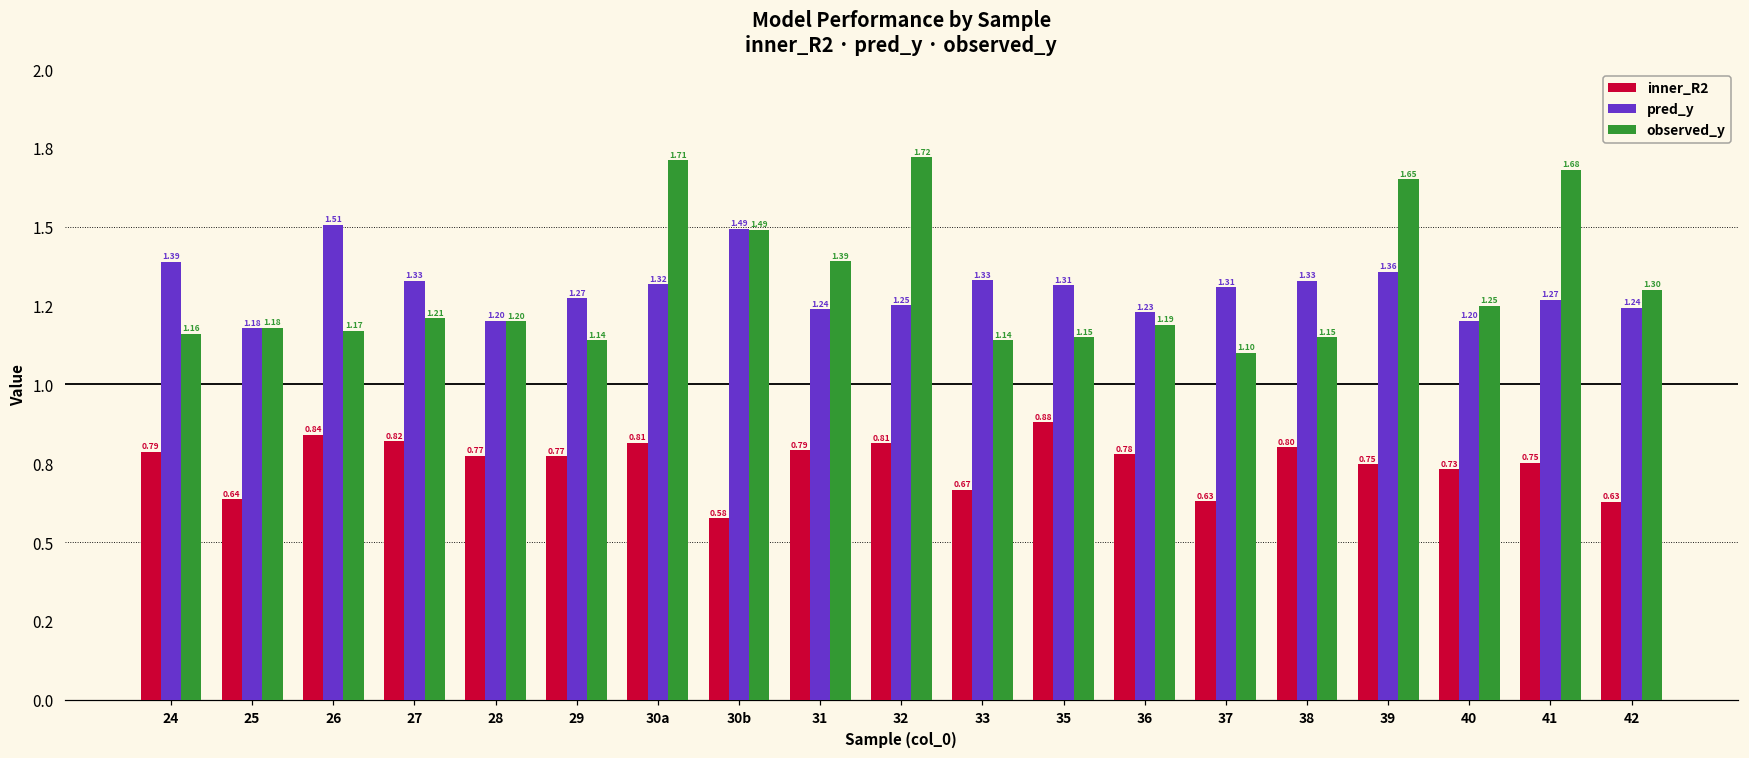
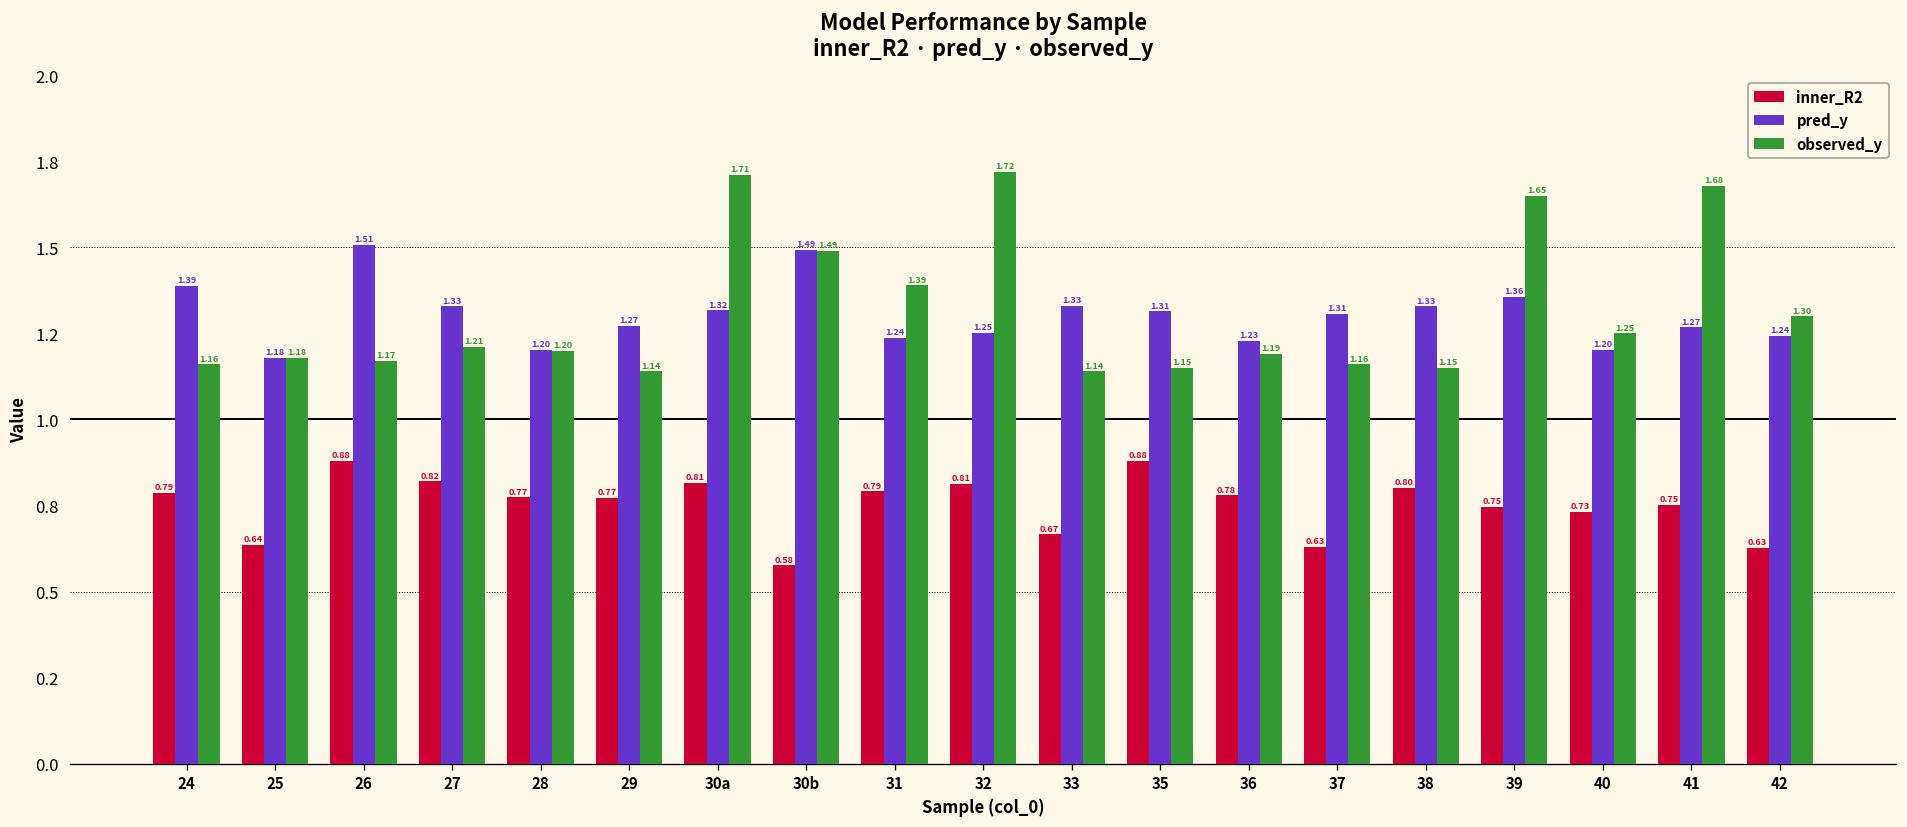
inner_R2, 26: 0.84 -> 0.88
observed_y, 37: 1.10 -> 1.16
